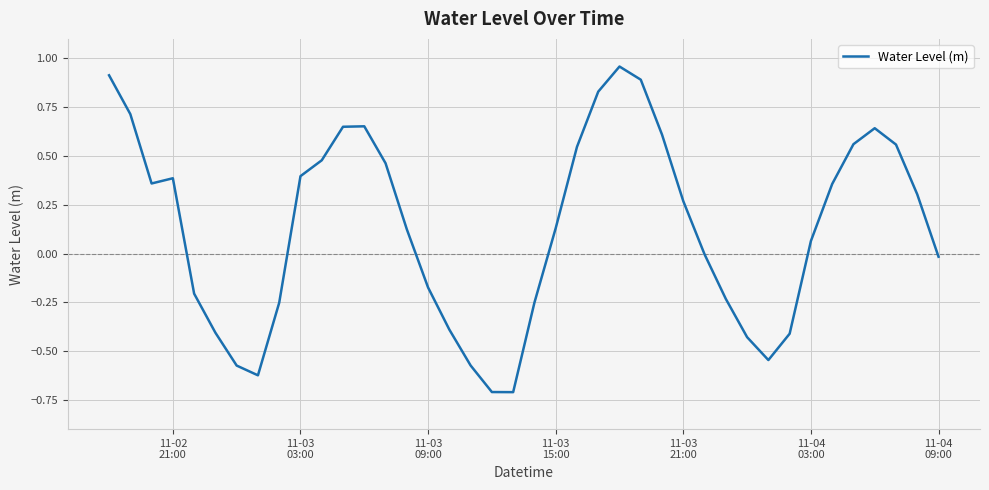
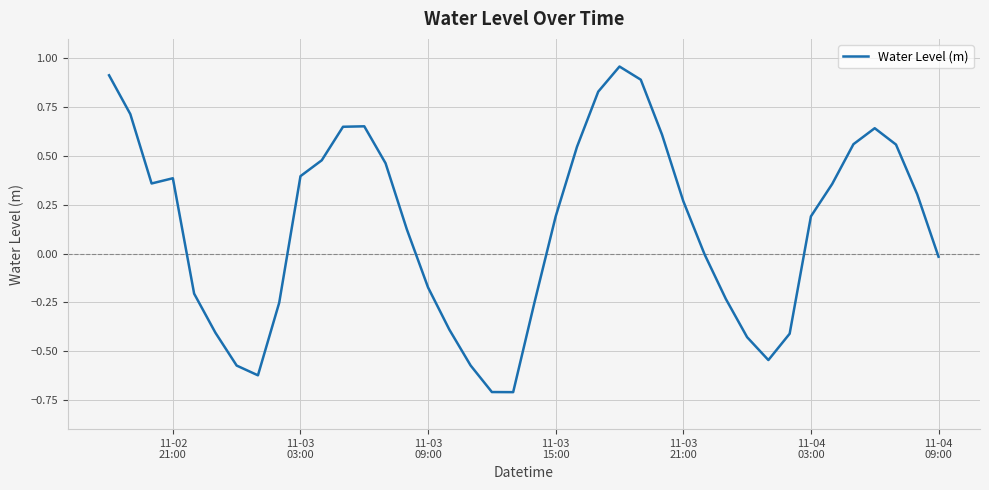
11-03 15:00: 0.13 -> 0.19
11-04 03:00: 0.06 -> 0.19
